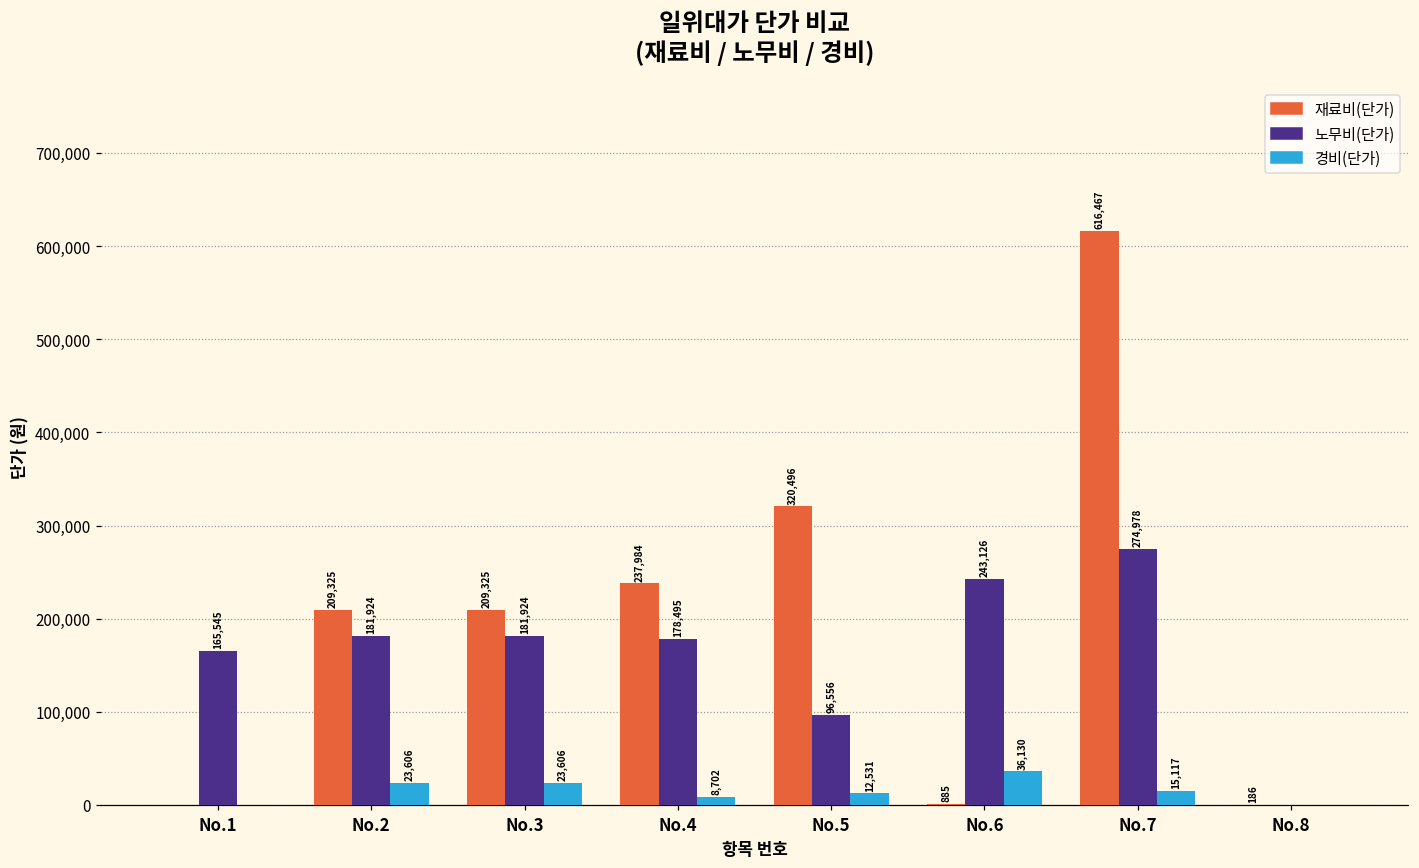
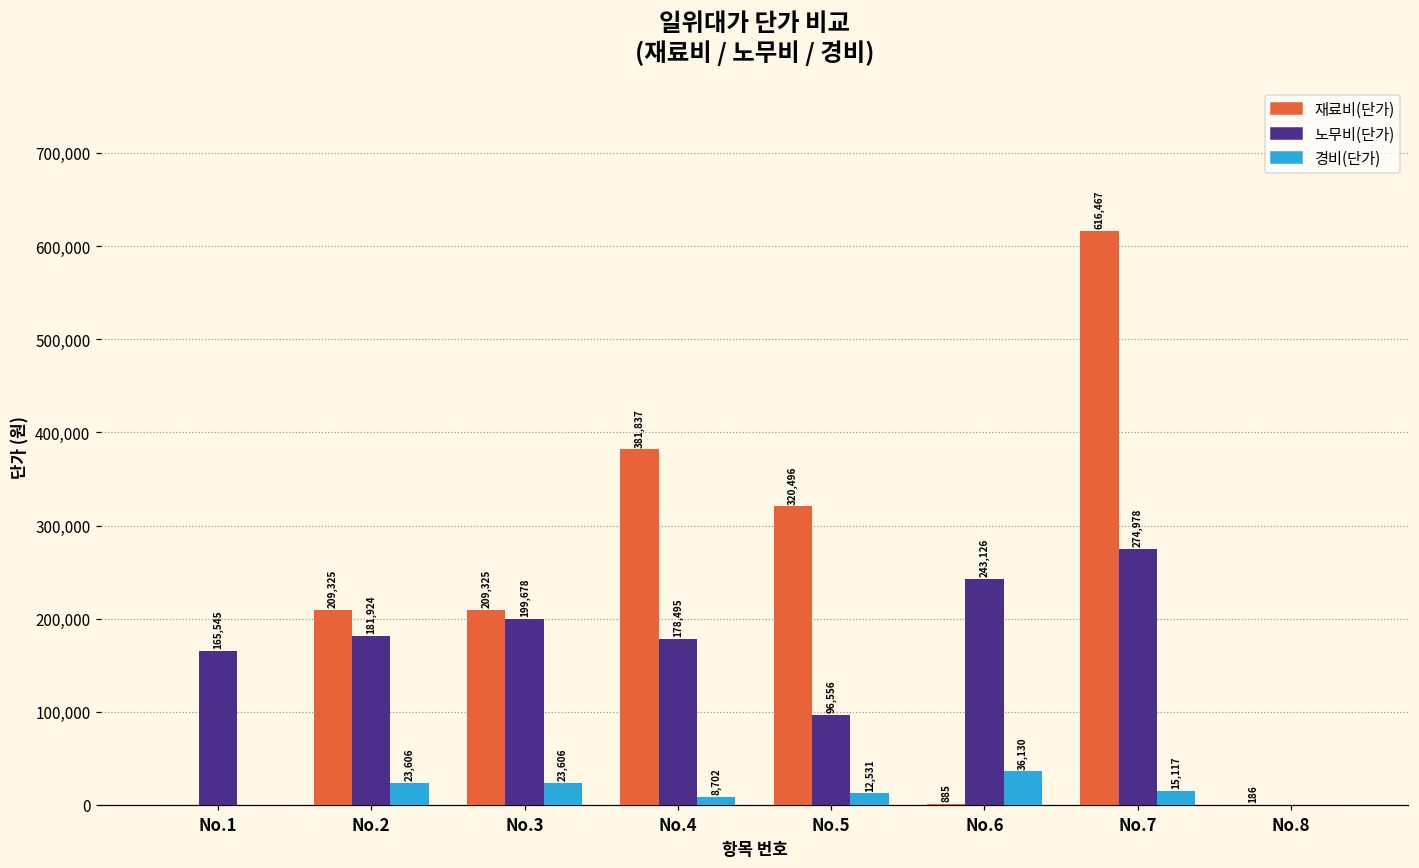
노무비(단가), No.3: 181,924 -> 199,678
재료비(단가), No.4: 237,984 -> 381,837
